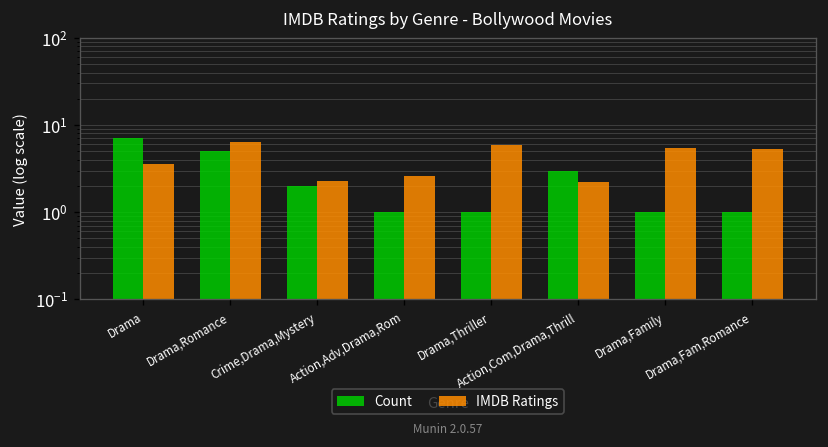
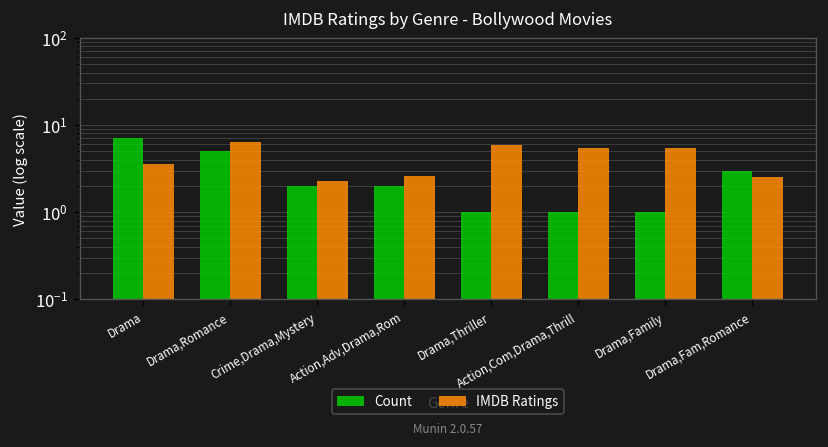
Count, Action,Adv,Drama,Rom: 1 -> 2
Count, Action,Com,Drama,Thrill: 3 -> 1
IMDB Ratings, Action,Com,Drama,Thrill: 2.2 -> 5
Count, Drama,Fam,Romance: 1 -> 3
IMDB Ratings, Drama,Fam,Romance: 5 -> 2.5
